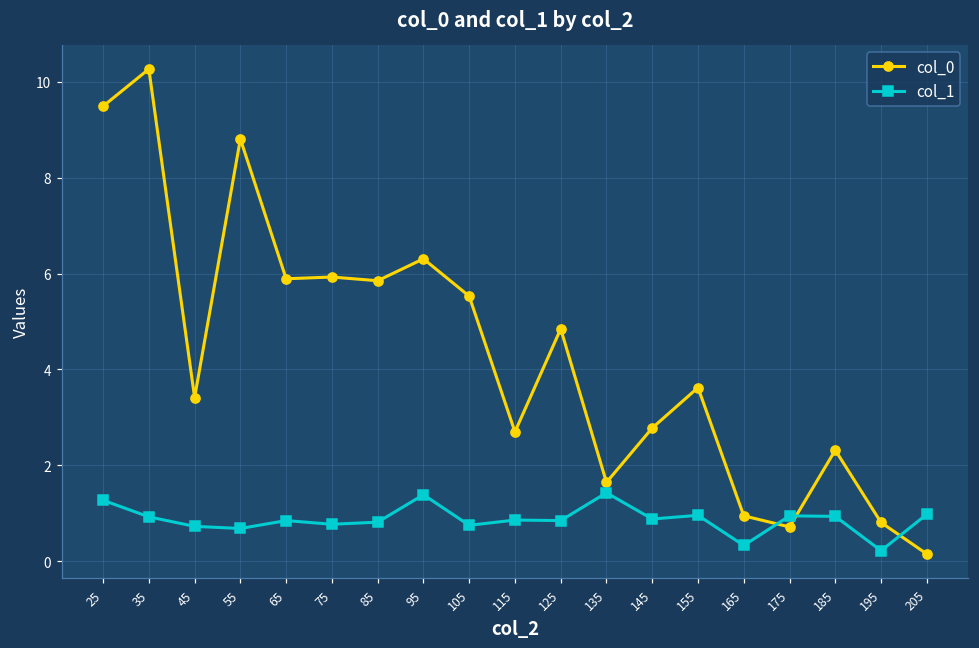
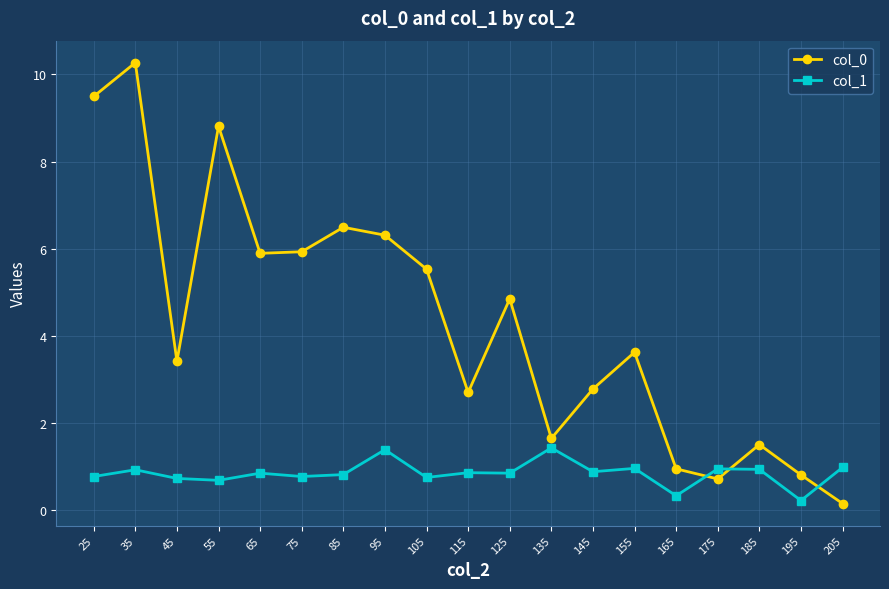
col_1, 25: 1.3 -> 0.8
col_0, 85: 5.9 -> 6.5
col_0, 185: 2.3 -> 1.5
